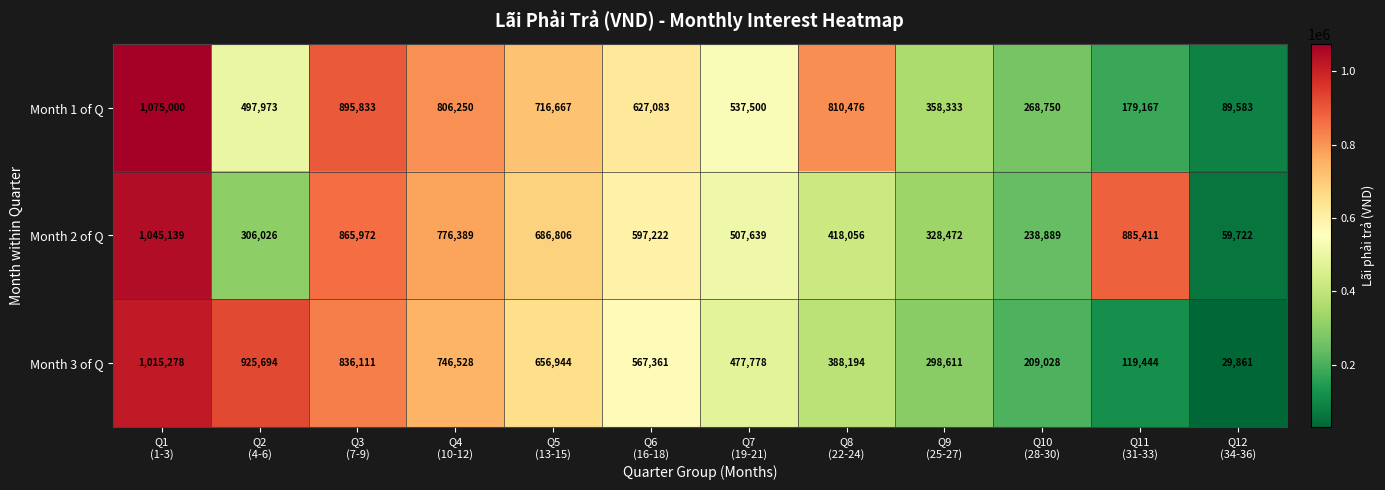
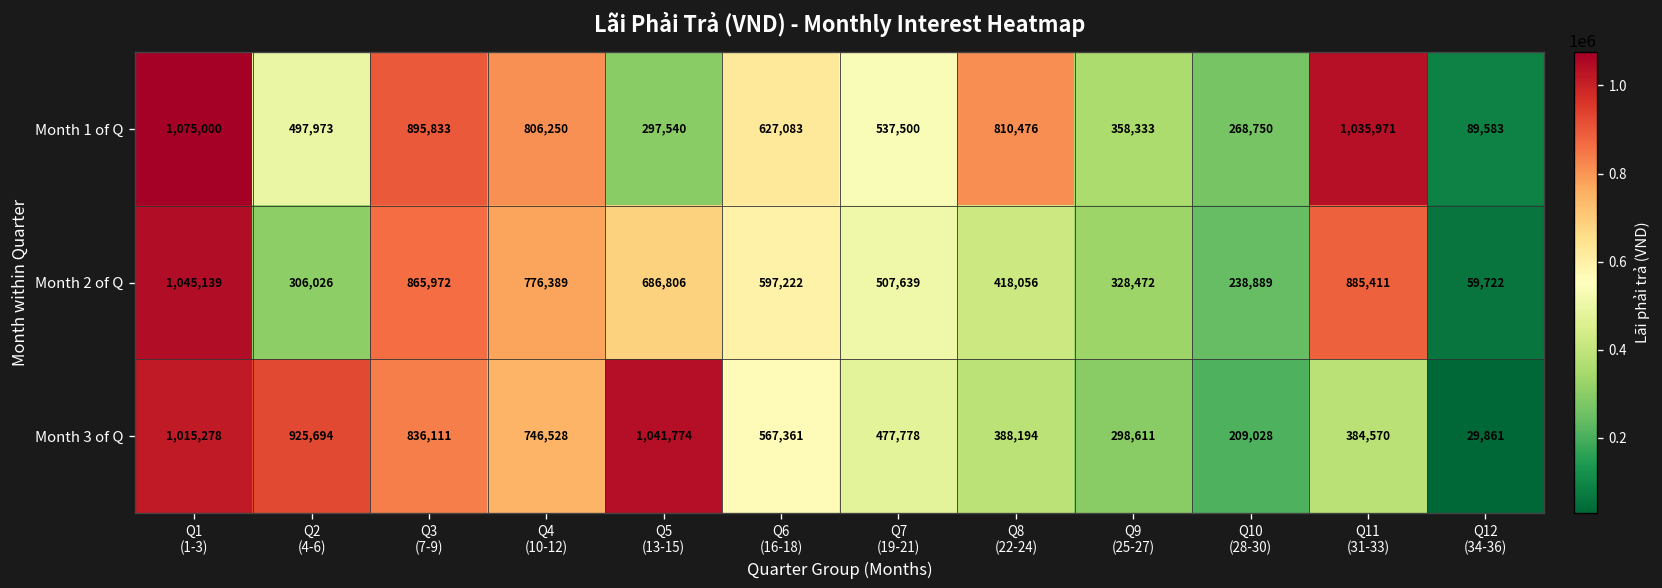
Month 1 of Q, Q5 (13-15): 716,667 -> 297,540
Month 1 of Q, Q11 (31-33): 179,167 -> 1,035,971
Month 3 of Q, Q5 (13-15): 656,944 -> 1,041,774
Month 3 of Q, Q11 (31-33): 119,444 -> 384,570
